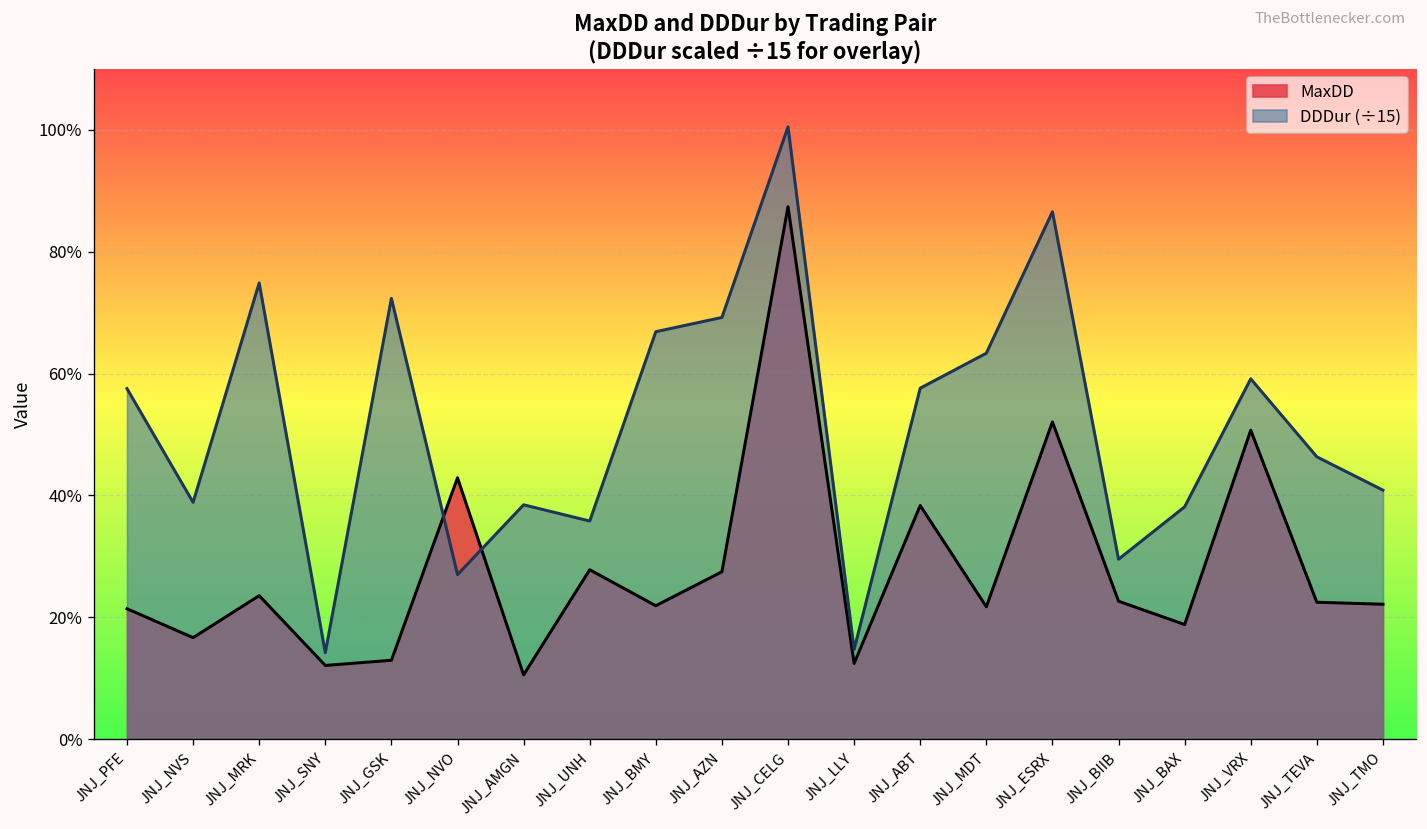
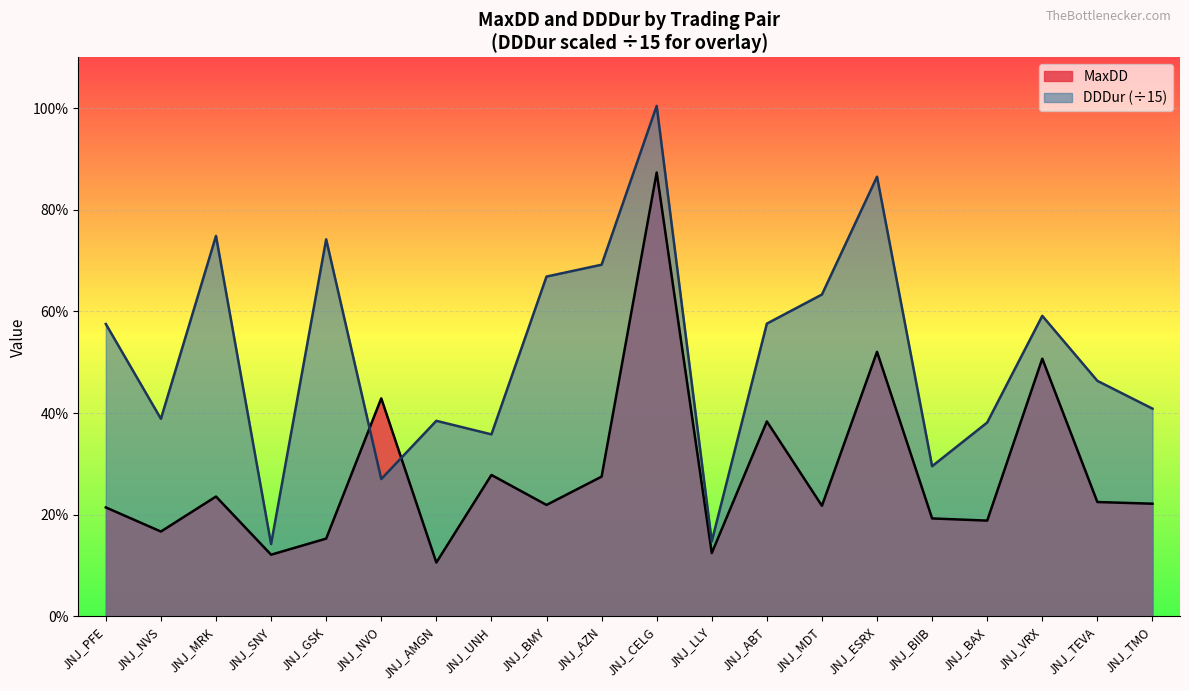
MaxDD, JNJ_GSK: 13% -> 15%
DDDur (÷15), JNJ_GSK: 72% -> 74%
MaxDD, JNJ_BIIB: 23% -> 19%
